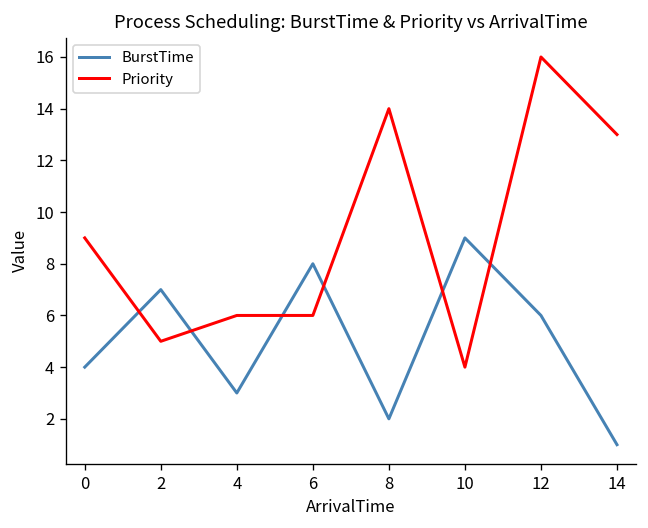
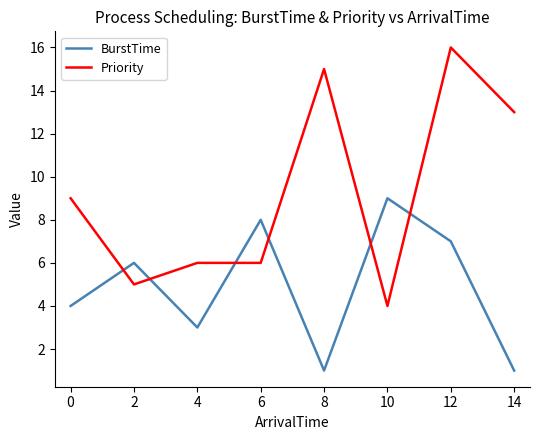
BurstTime, 2: 7 -> 6
BurstTime, 8: 2 -> 1
Priority, 8: 14 -> 15
BurstTime, 12: 6 -> 7
